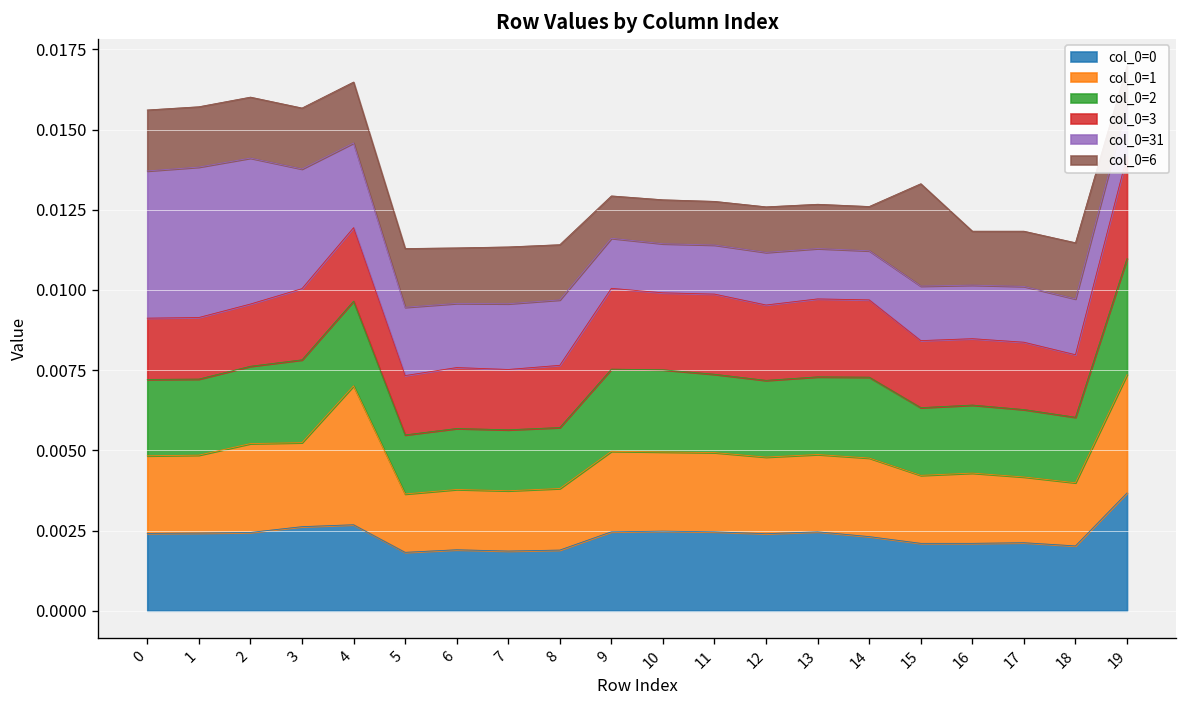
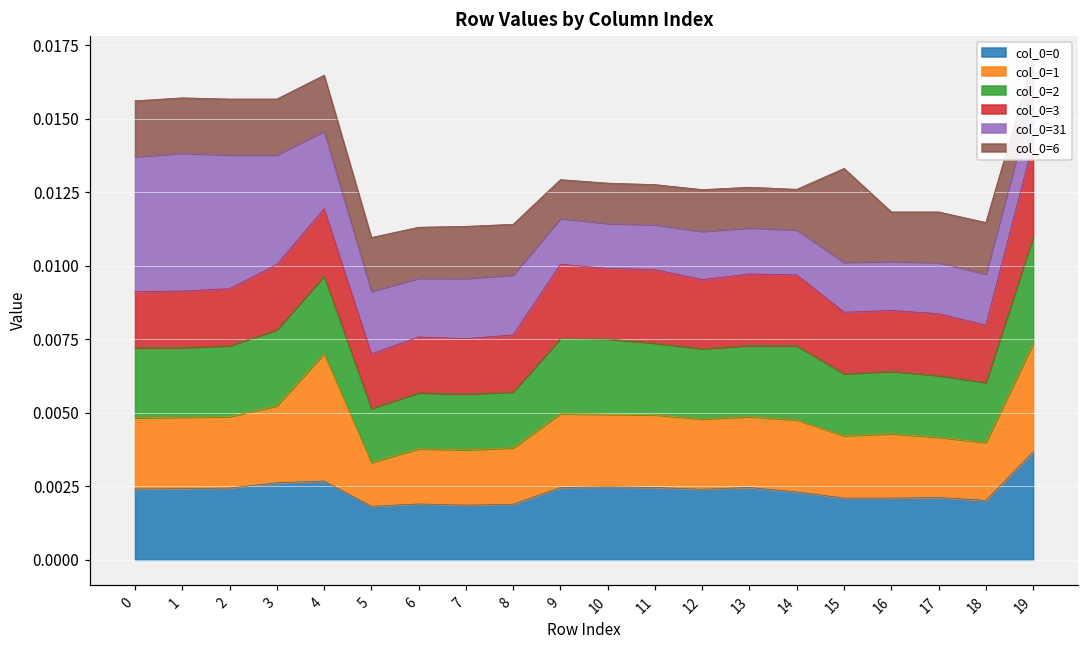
col_0=1, 2: 0.0028 -> 0.0024
col_0=1, 5: 0.0018 -> 0.0015
